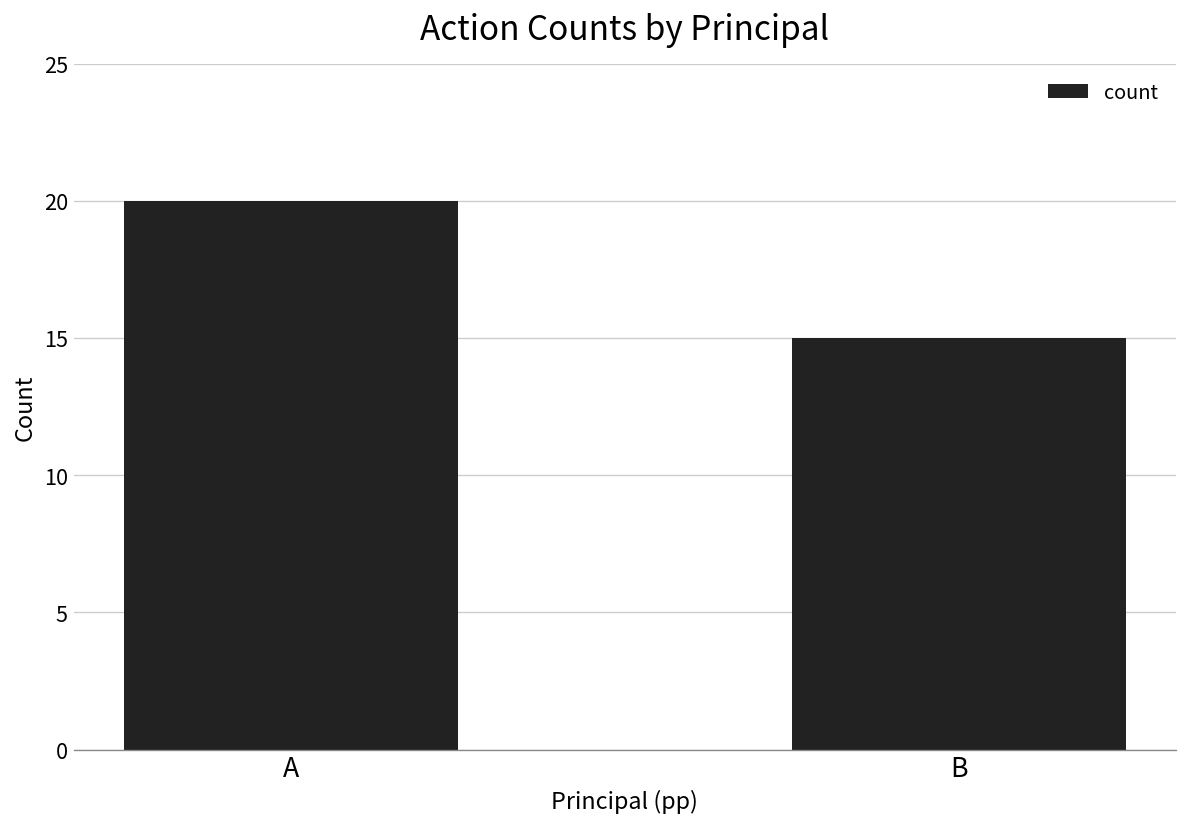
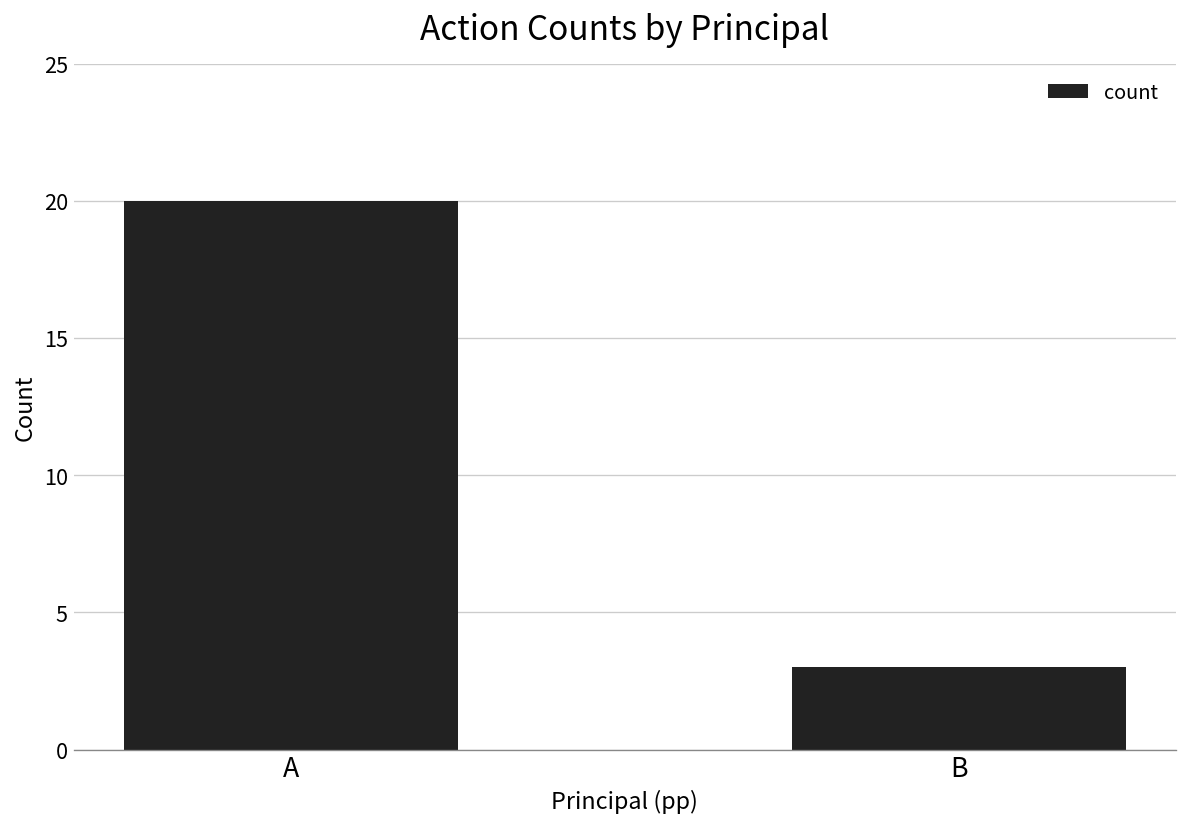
B: 15 -> 3
